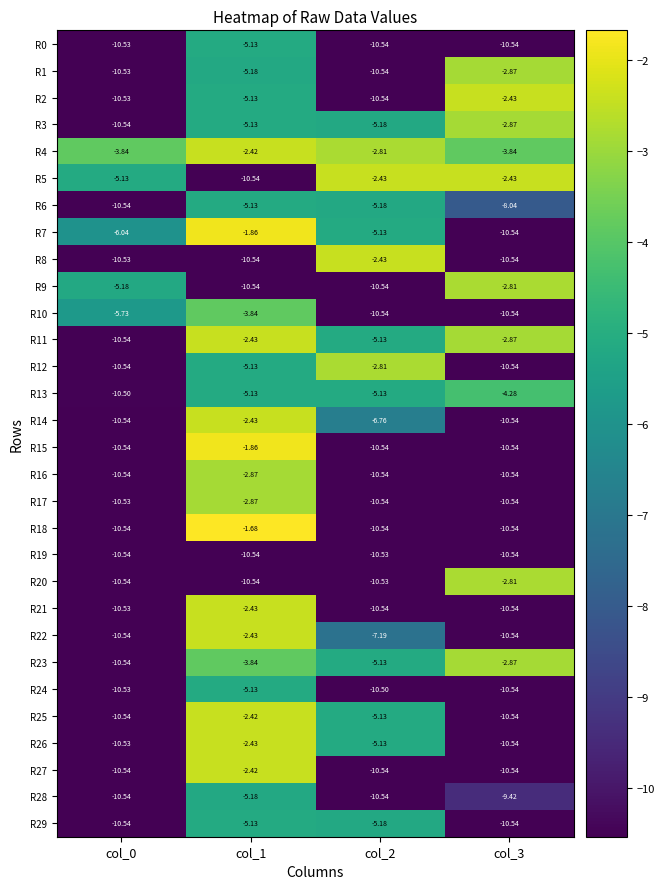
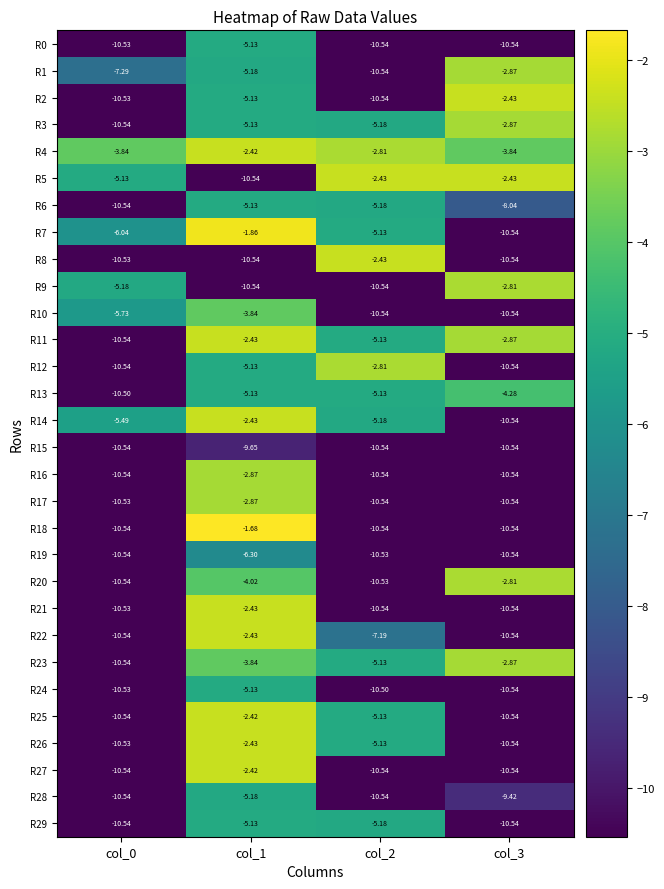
R1, col_0: -10.53 -> -7.29
R14, col_0: -10.54 -> -5.49
R14, col_2: -6.76 -> -5.18
R15, col_1: -1.86 -> -9.65
R19, col_1: -10.54 -> -6.30
R20, col_1: -10.54 -> -4.02
